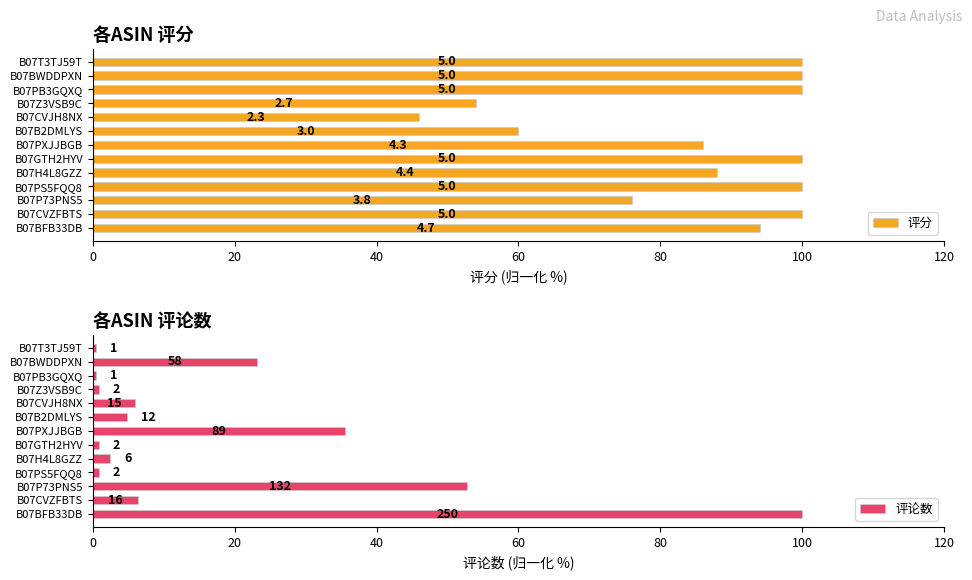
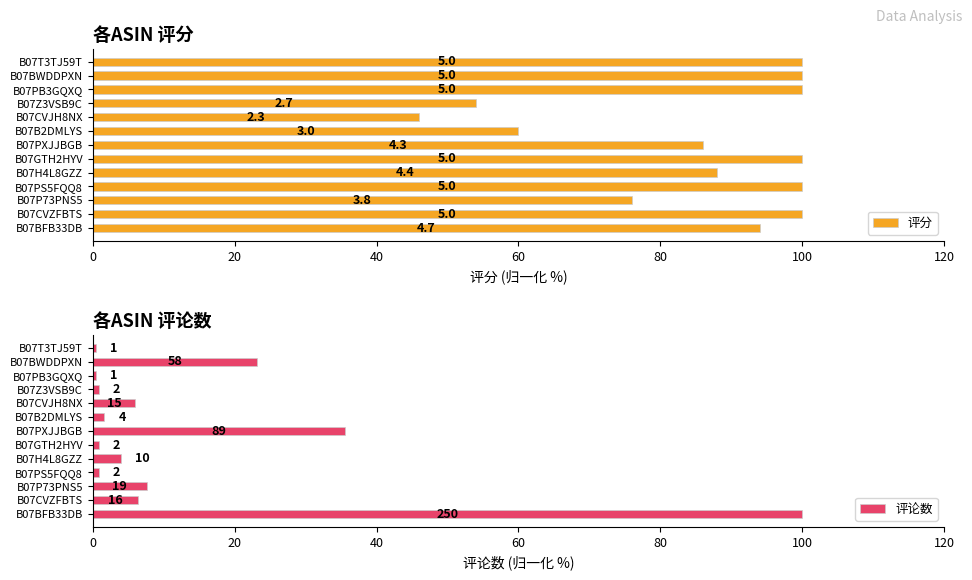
各ASIN 评论数, B07B2DMLYS: 12 -> 4
各ASIN 评论数, B07H4L8GZZ: 6 -> 10
各ASIN 评论数, B07P73PNS5: 132 -> 19
